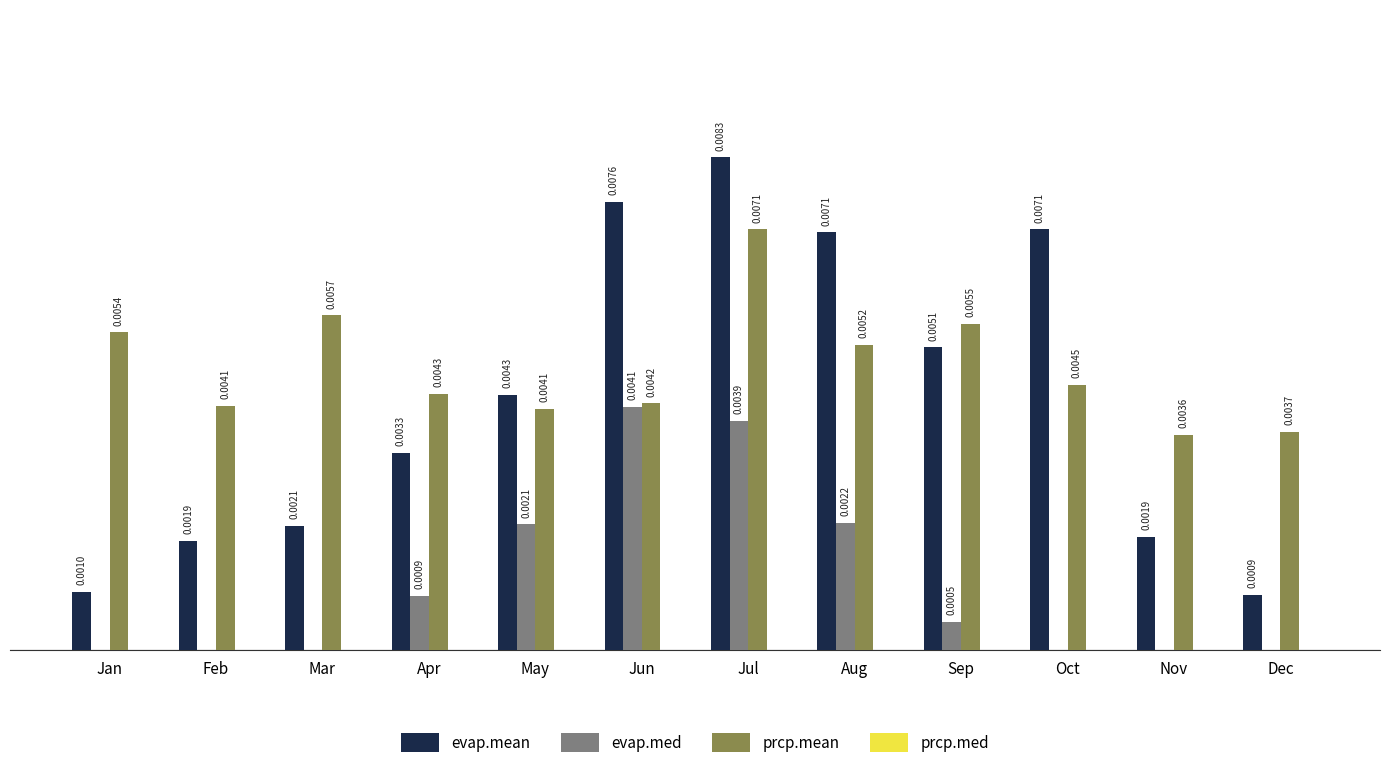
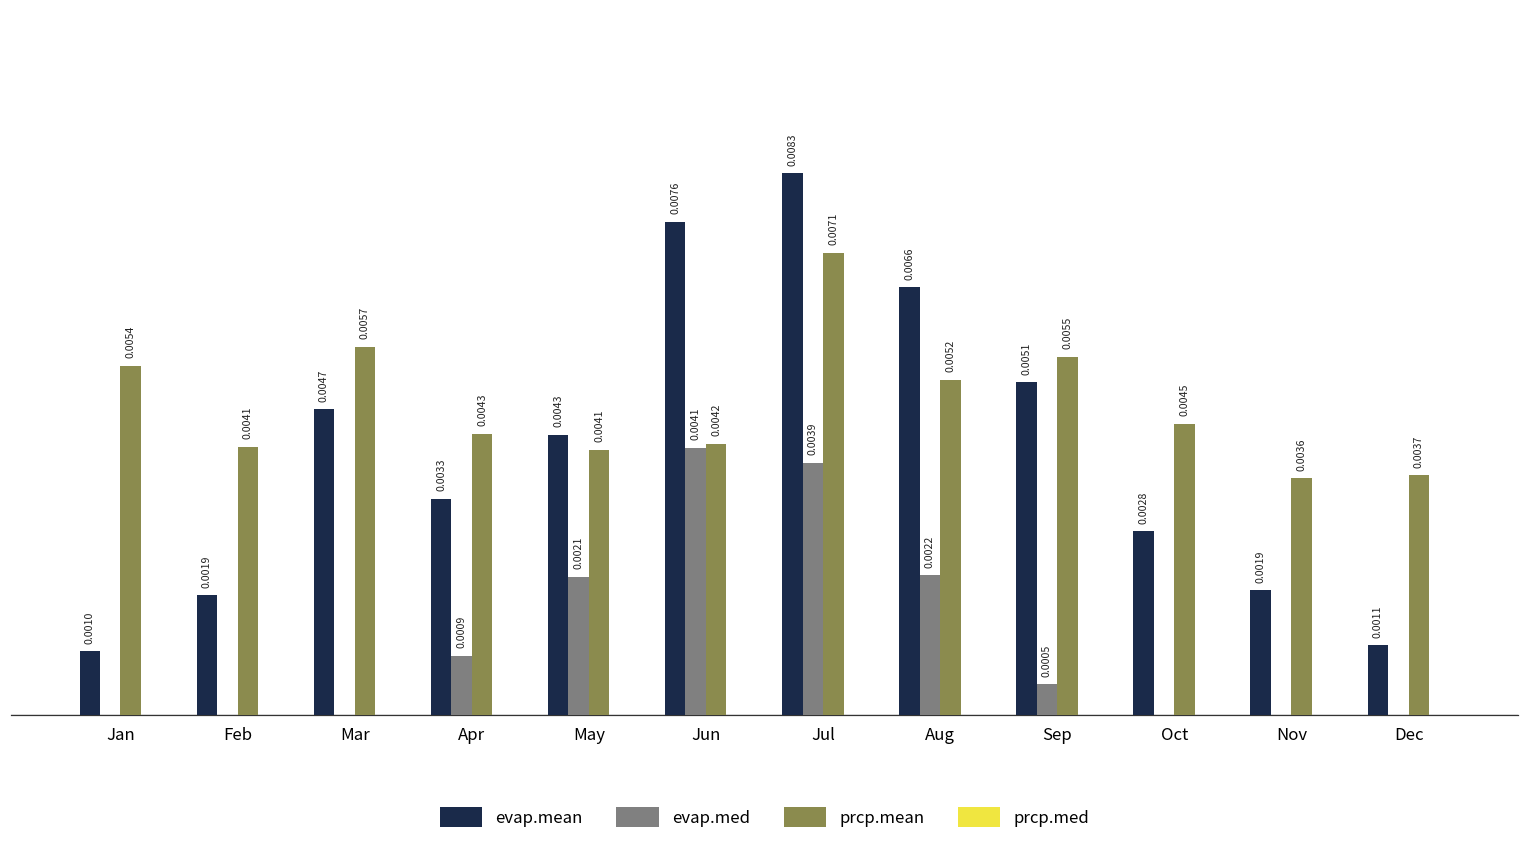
evap.mean, Mar: 0.0021 -> 0.0047
evap.mean, Aug: 0.0071 -> 0.0066
evap.mean, Oct: 0.0071 -> 0.0028
evap.mean, Dec: 0.0009 -> 0.0011
